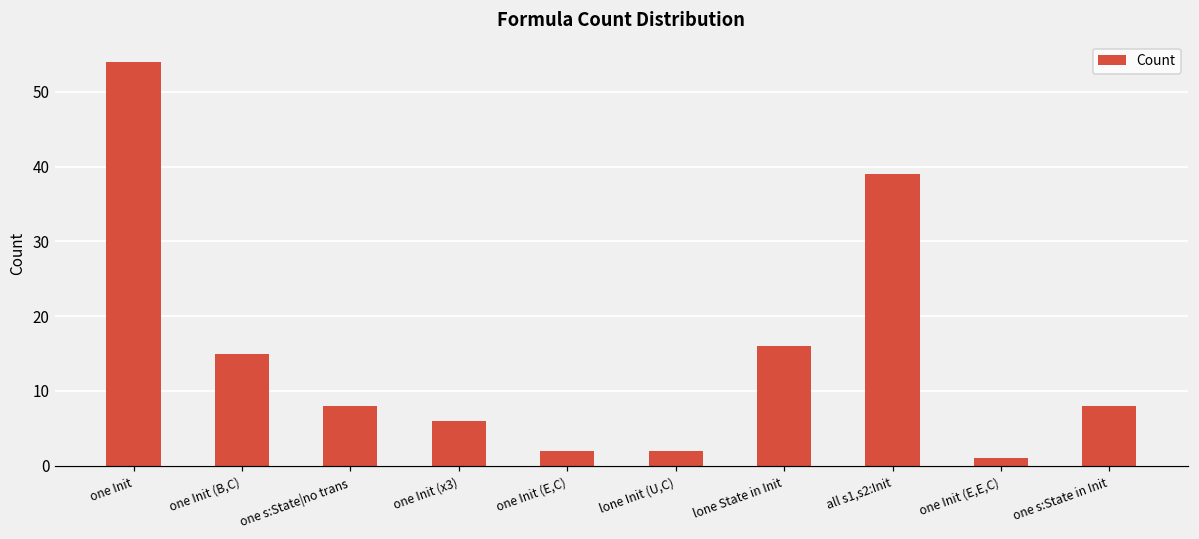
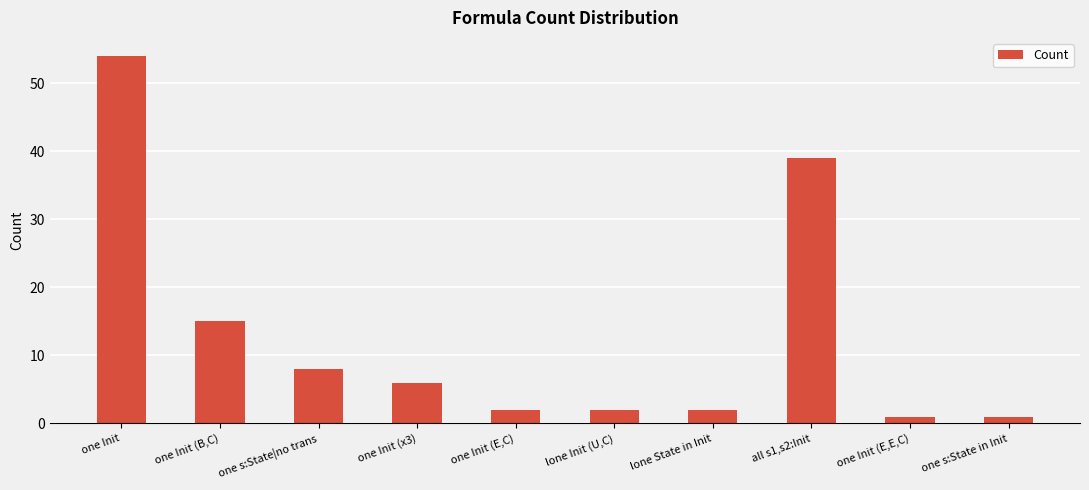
lone State in Init: 16 -> 2
one s:State in Init: 8 -> 1
